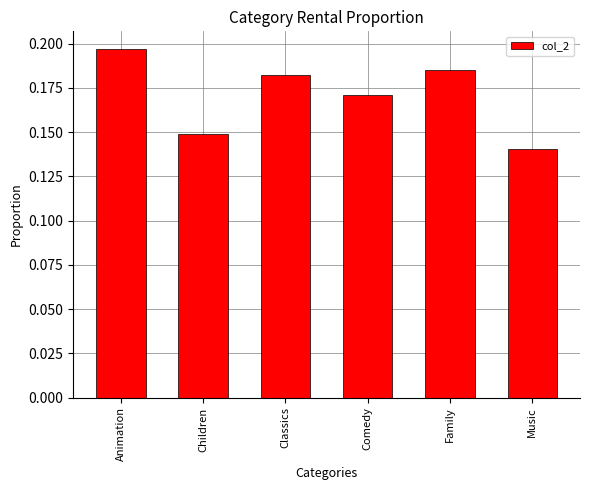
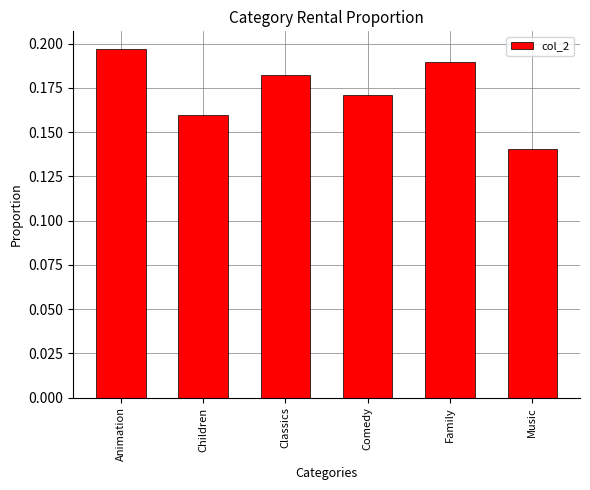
Children: 0.149 -> 0.160
Family: 0.185 -> 0.190
